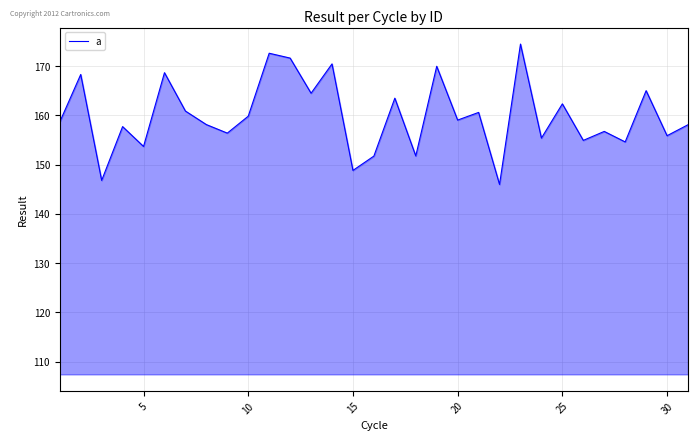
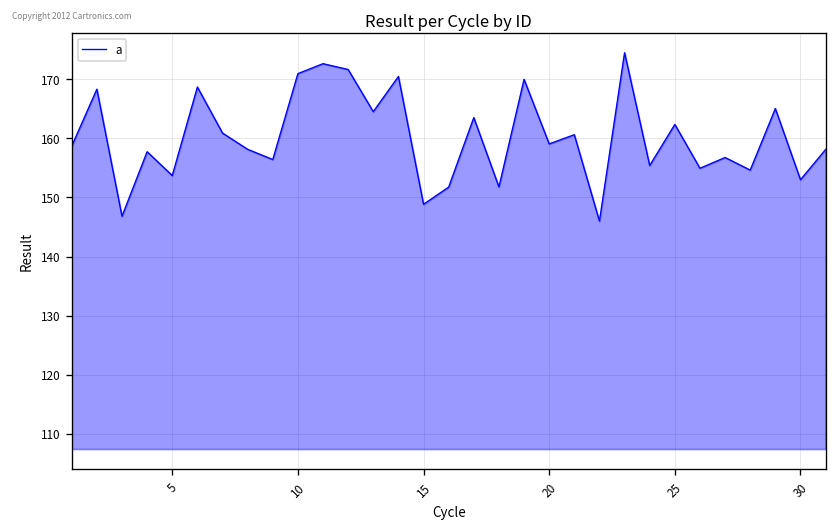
10: 160 -> 171
30: 156 -> 153
